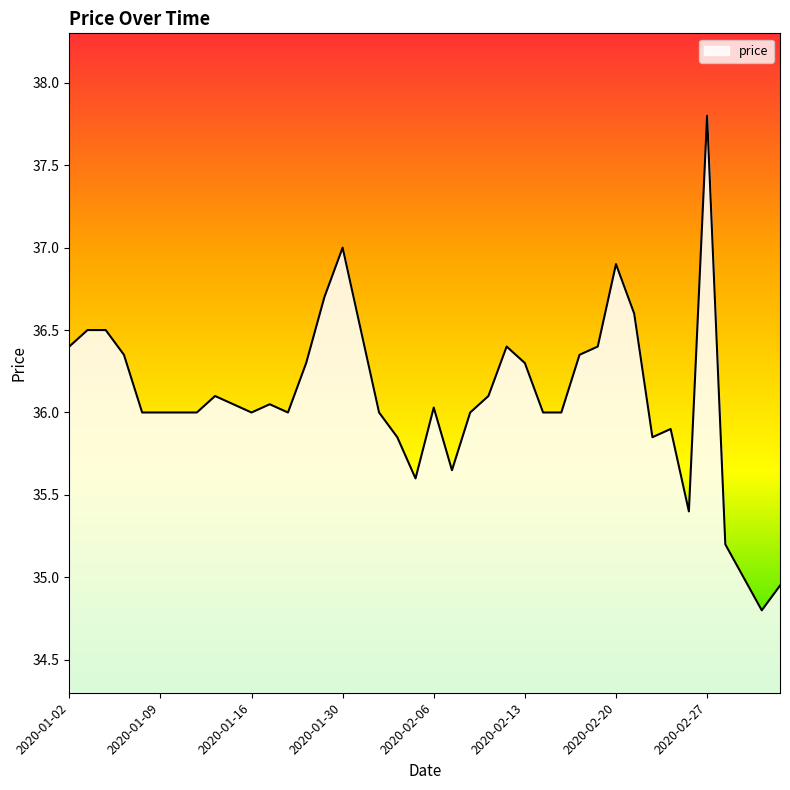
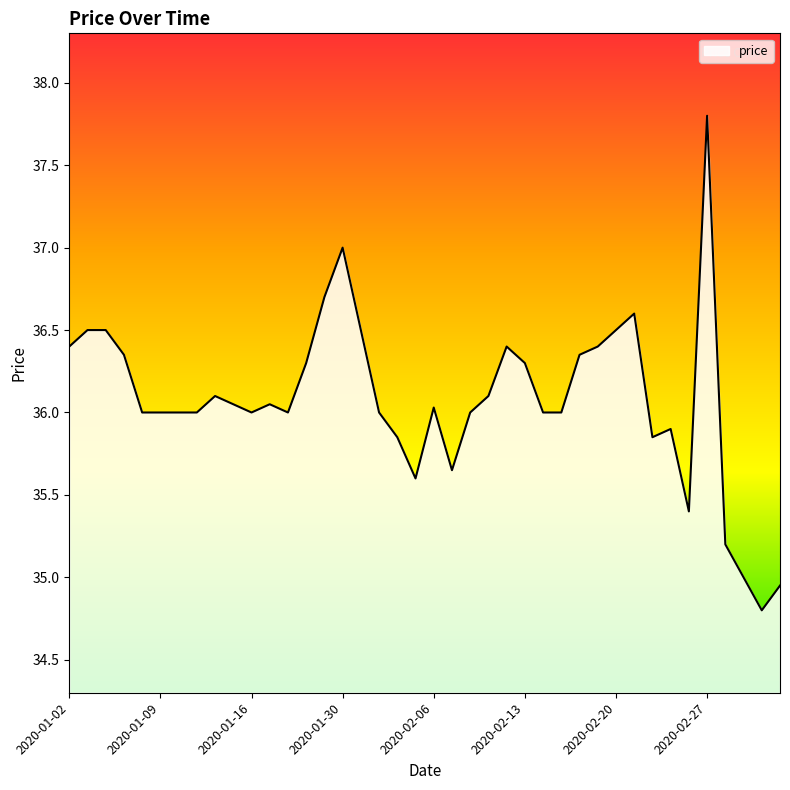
2020-02-20: 36.9 -> 36.5
